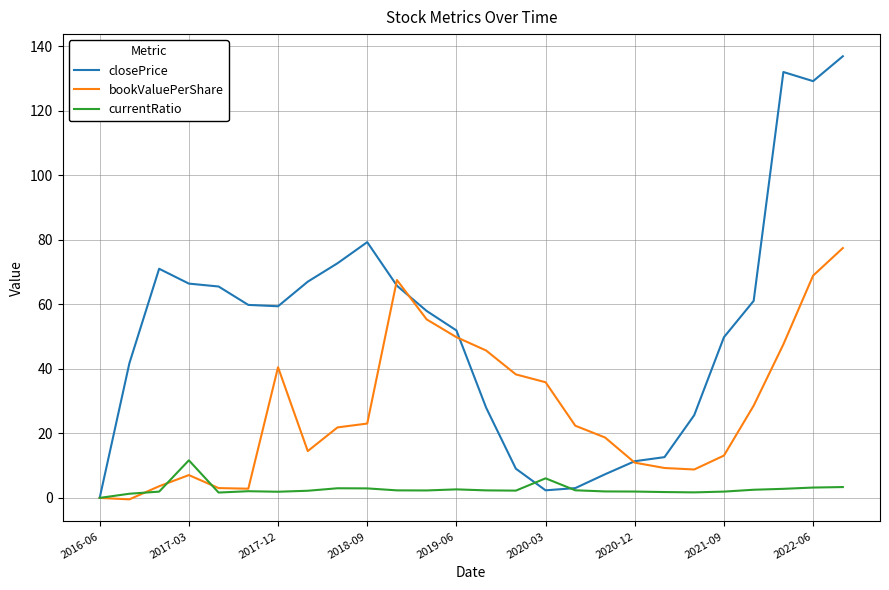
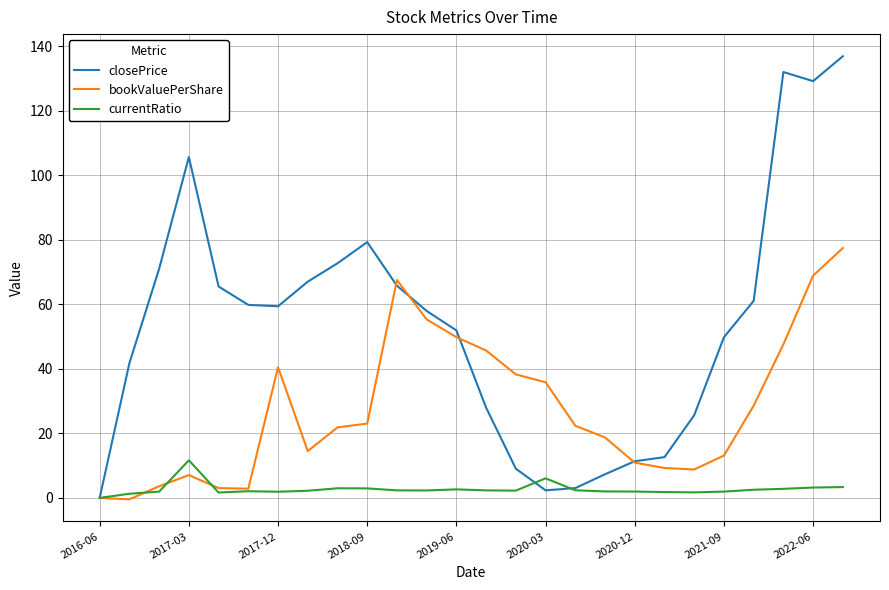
closePrice, 2017-03: 66 -> 106
